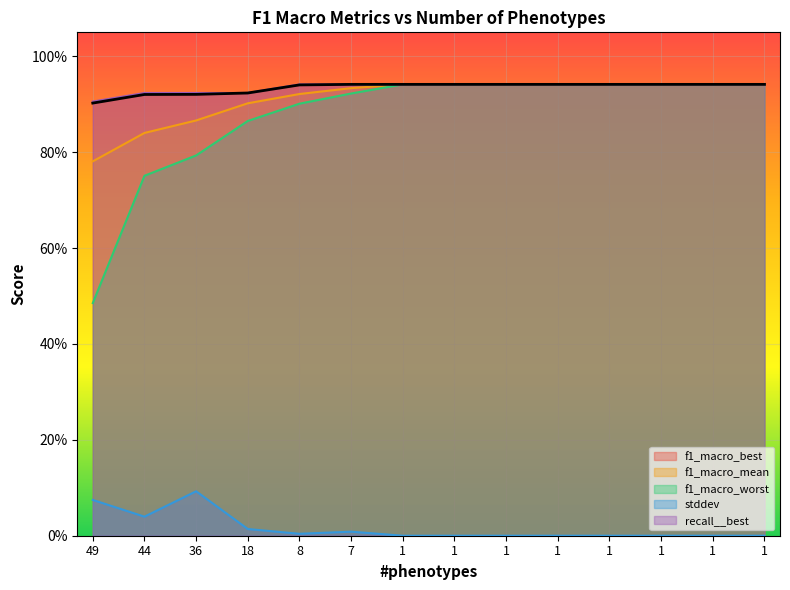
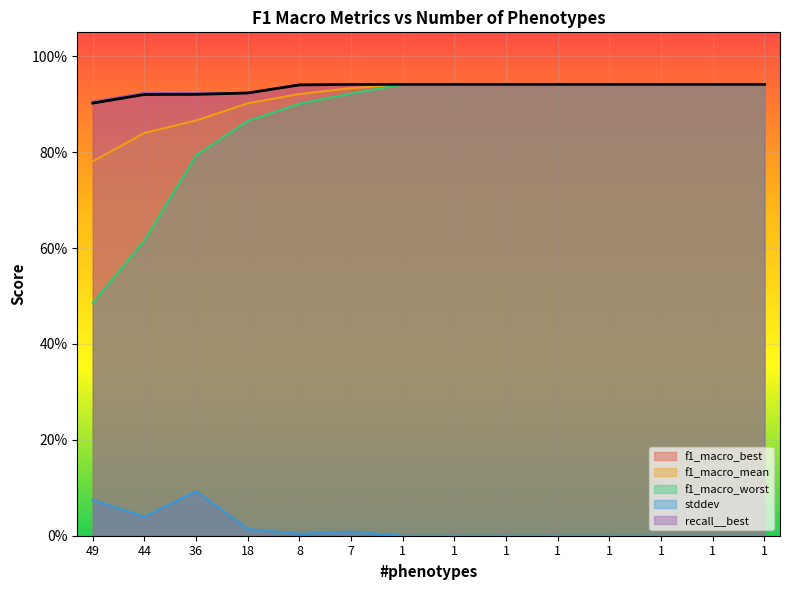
f1_macro_worst, 44: 75% -> 62%
